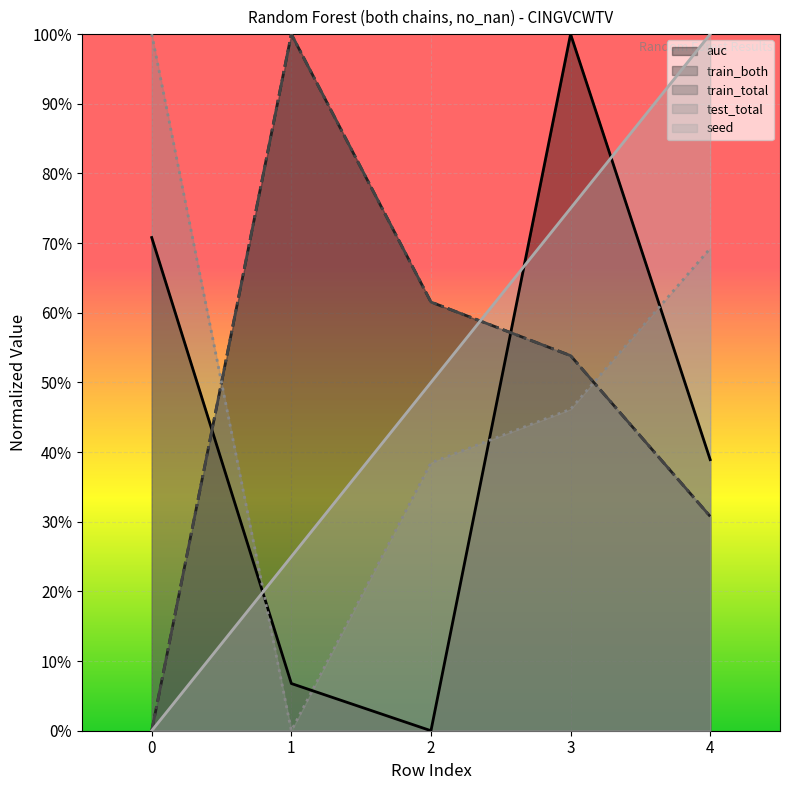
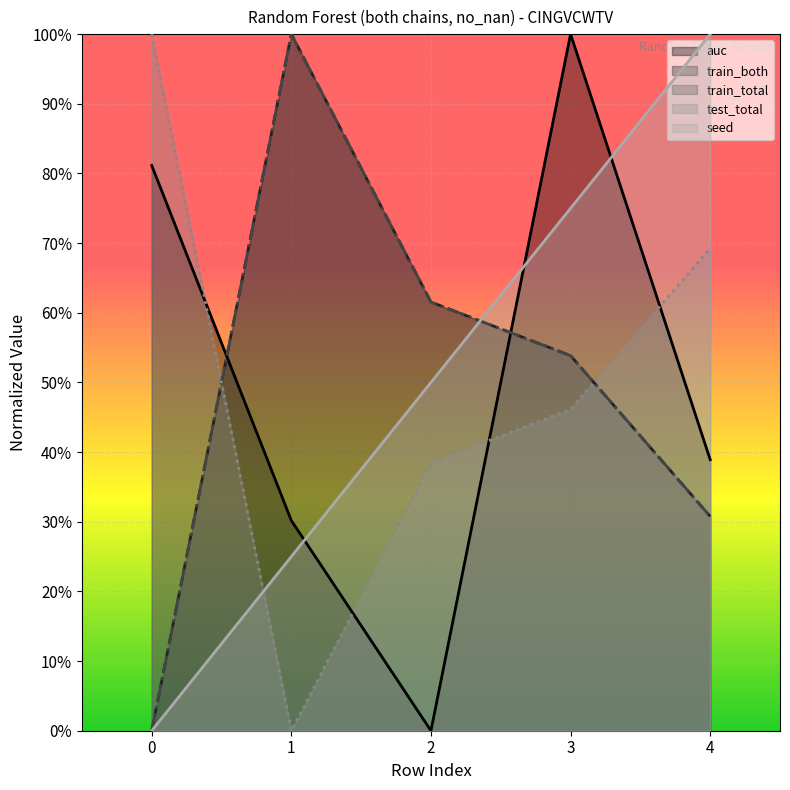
auc, 0: 71% -> 81%
auc, 1: 7% -> 30%
